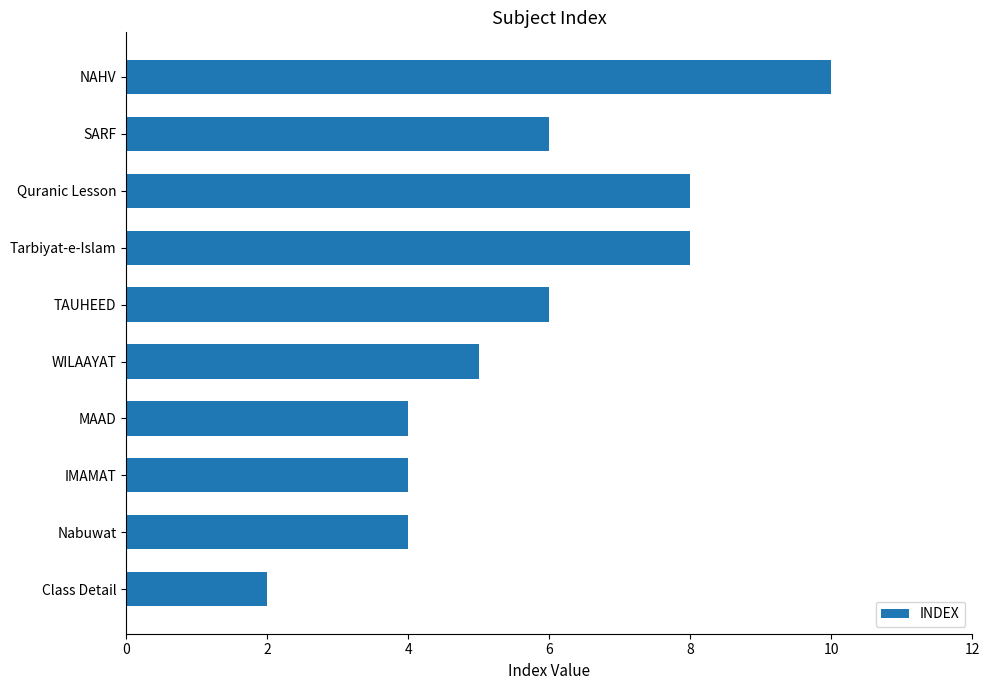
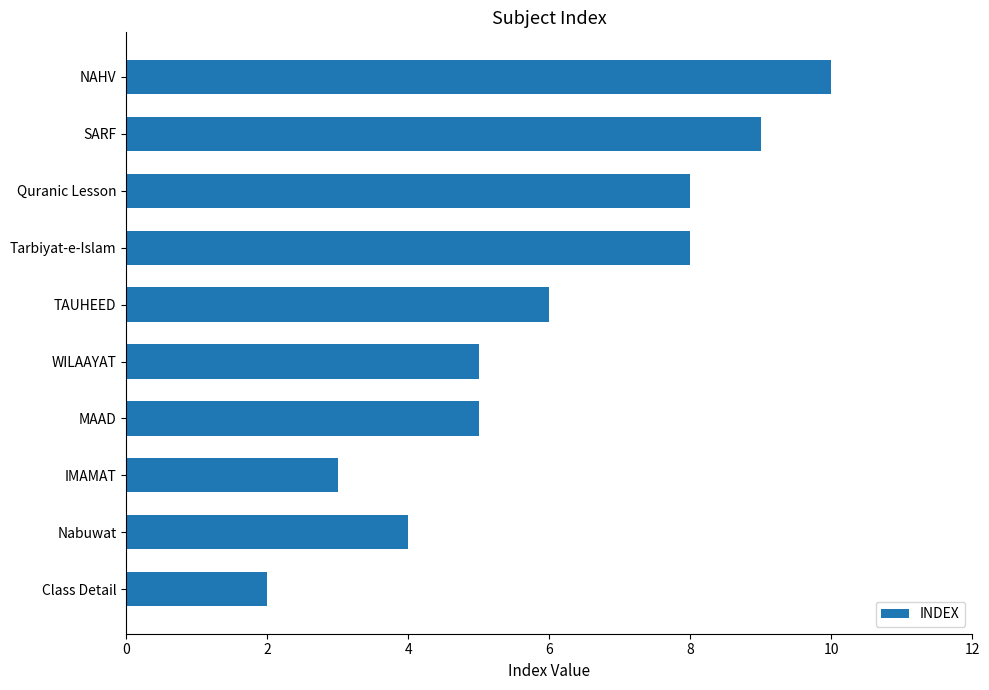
SARF: 6 -> 9
MAAD: 4 -> 5
IMAMAT: 4 -> 3
